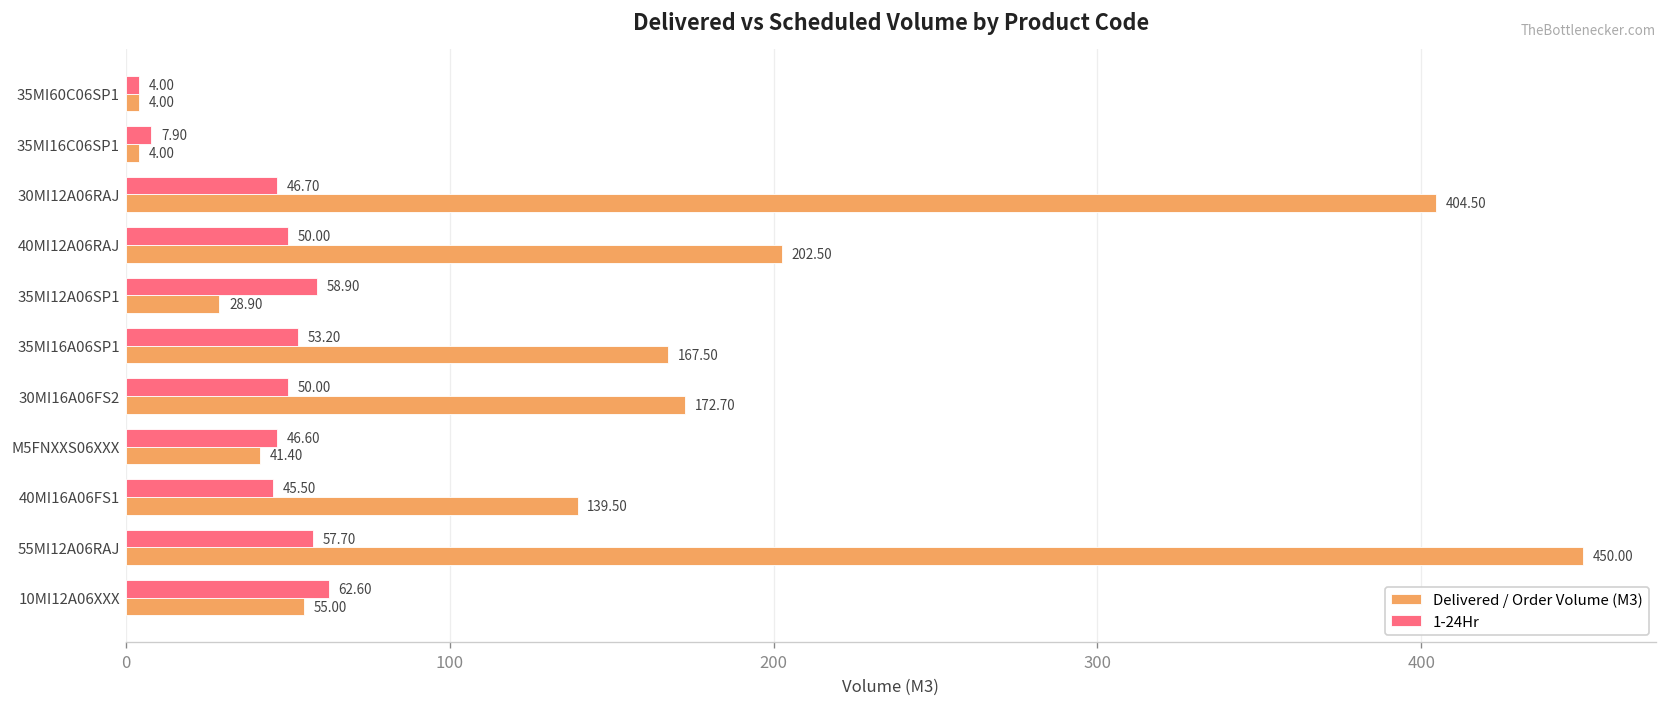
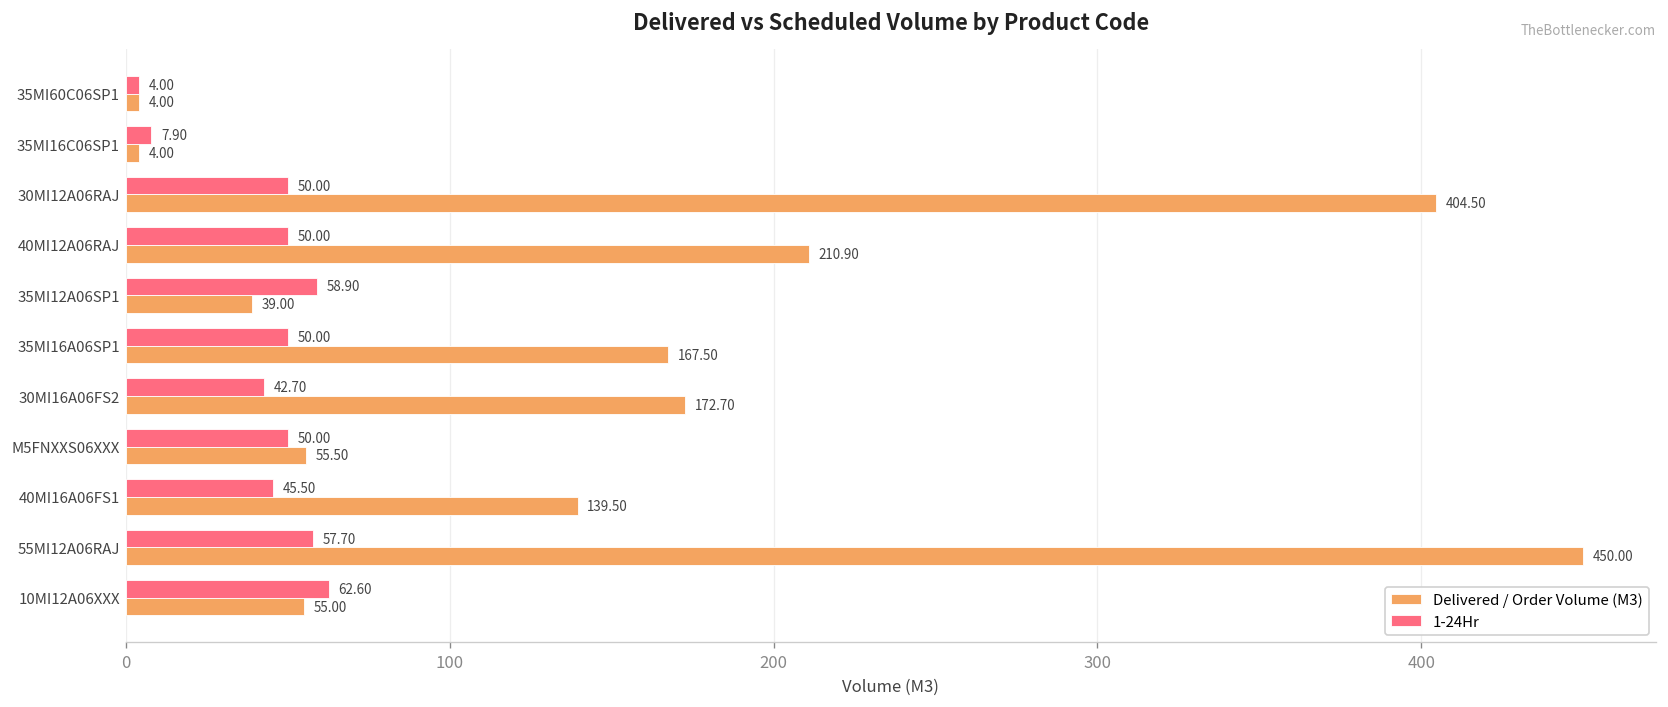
1-24Hr, 30MI12A06RAJ: 46.70 -> 50.00
Delivered / Order Volume (M3), 40MI12A06RAJ: 202.50 -> 210.90
Delivered / Order Volume (M3), 35MI12A06SP1: 28.90 -> 39.00
1-24Hr, 35MI16A06SP1: 53.20 -> 50.00
1-24Hr, 30MI16A06FS2: 50.00 -> 42.70
1-24Hr, M5FNXXS06XXX: 46.60 -> 50.00
Delivered / Order Volume (M3), M5FNXXS06XXX: 41.40 -> 55.50
